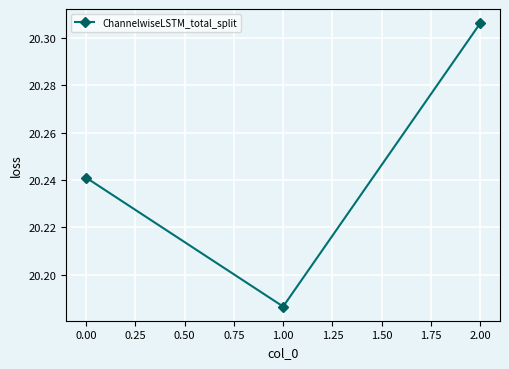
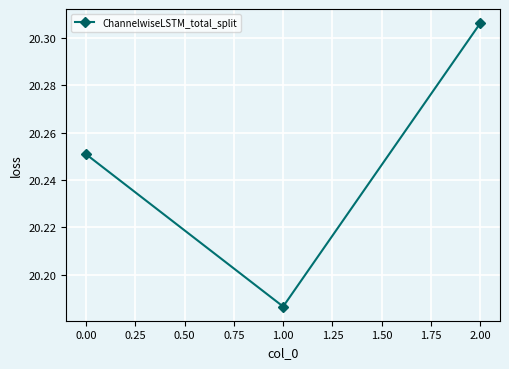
0.00: 20.241 -> 20.251
